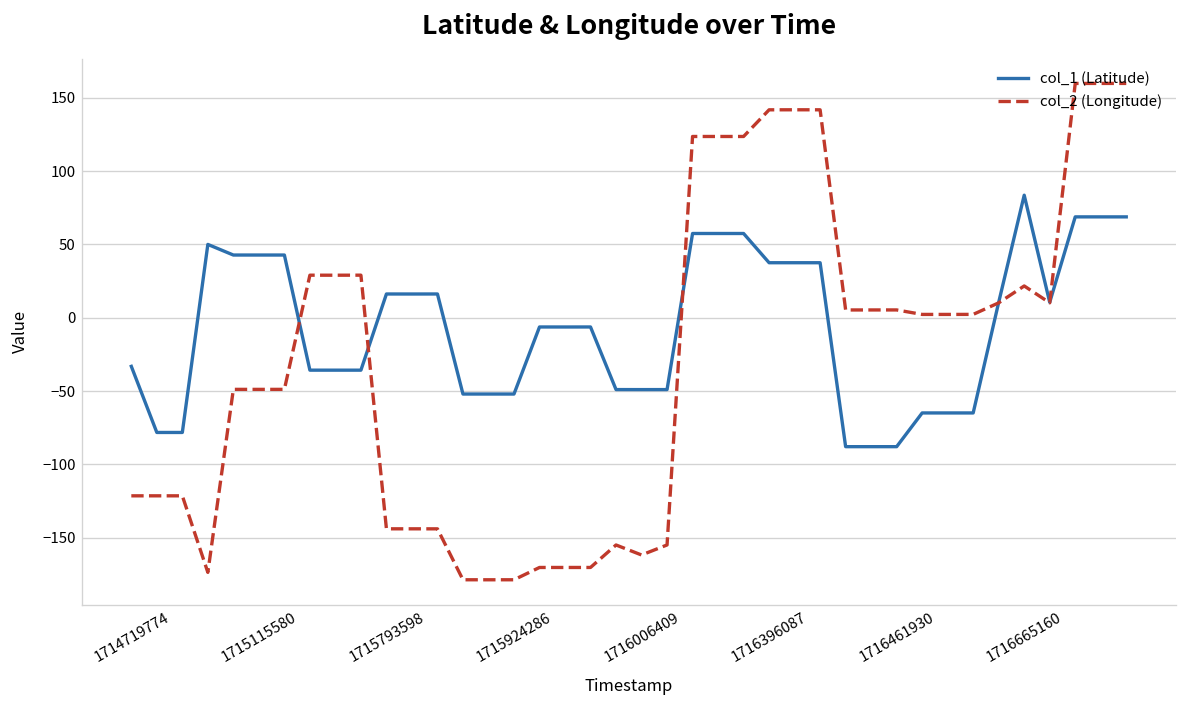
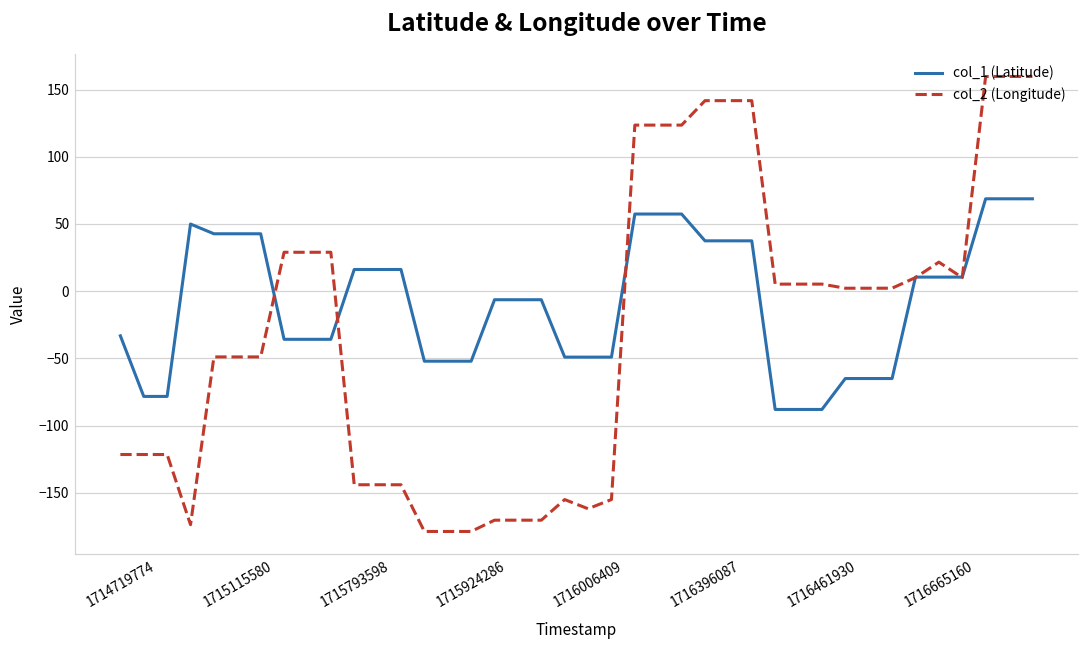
col_1 (Latitude), 1716665160: 84 -> 11
